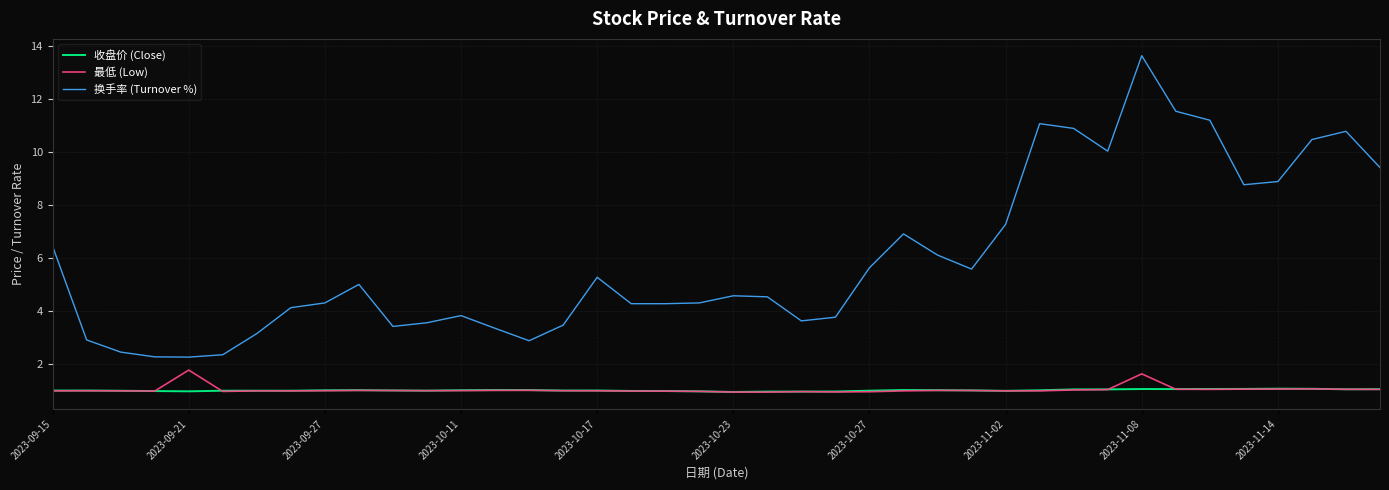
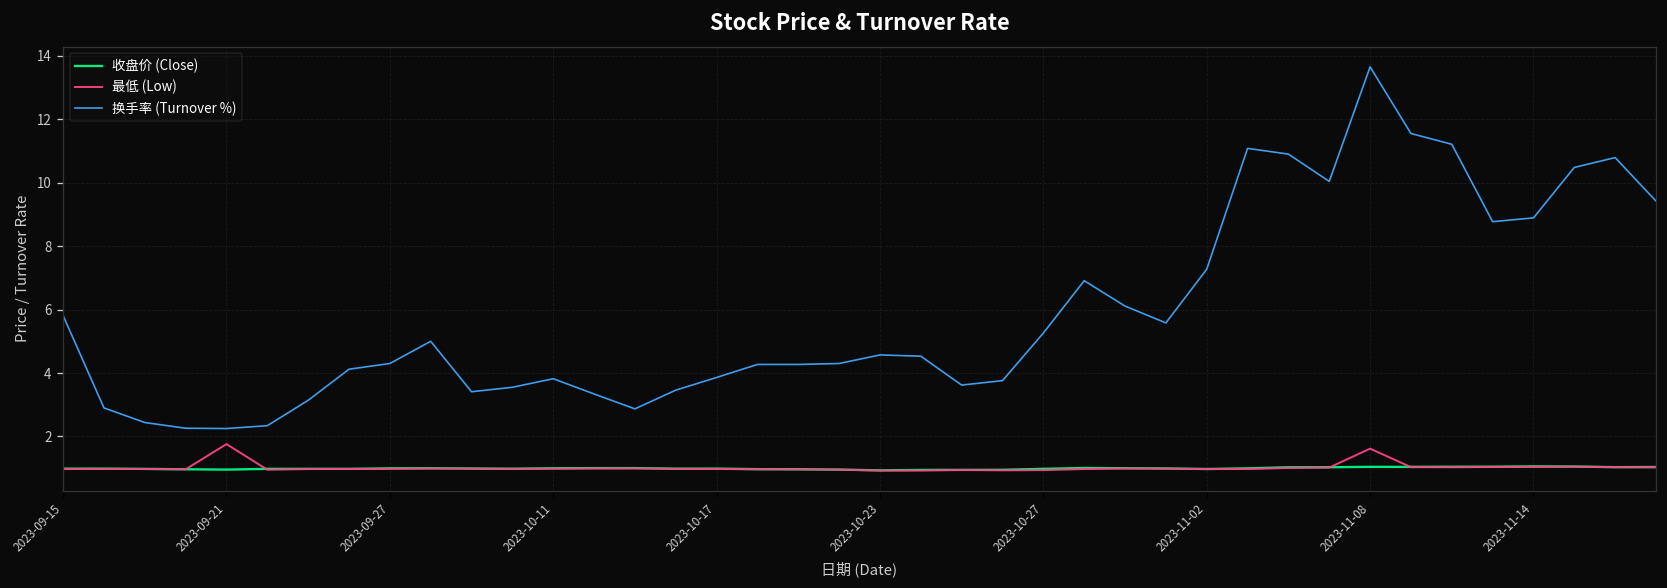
换手率 (Turnover %), 2023-09-15: 6.4 -> 5.8
换手率 (Turnover %), 2023-10-17: 5.3 -> 3.9
换手率 (Turnover %), 2023-10-27: 5.6 -> 5.3
